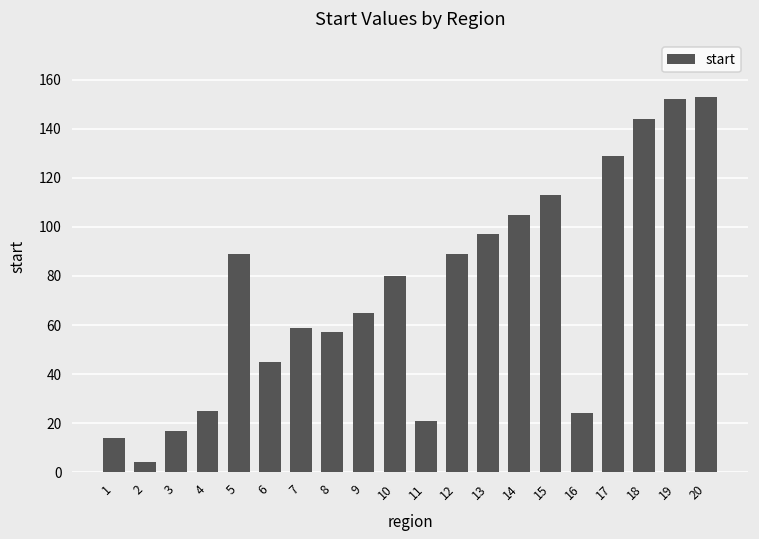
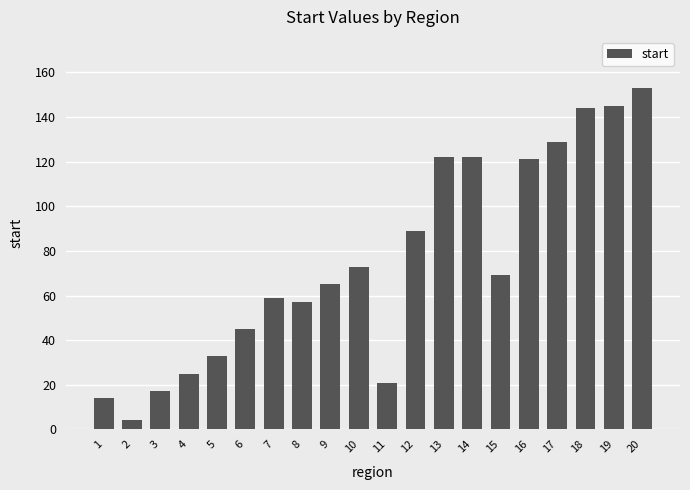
5: 89 -> 33
10: 80 -> 73
13: 97 -> 122
14: 105 -> 122
15: 113 -> 69
16: 24 -> 121
19: 152 -> 145
